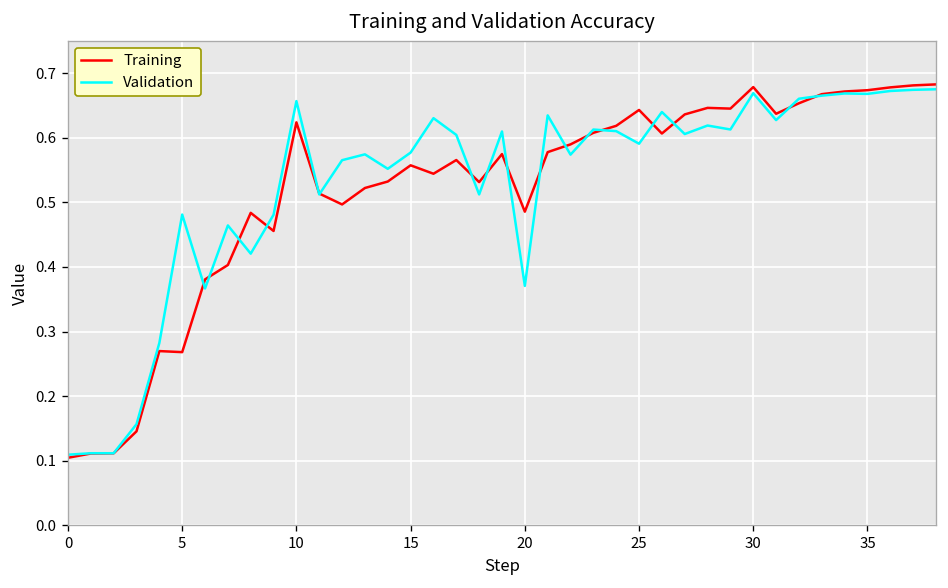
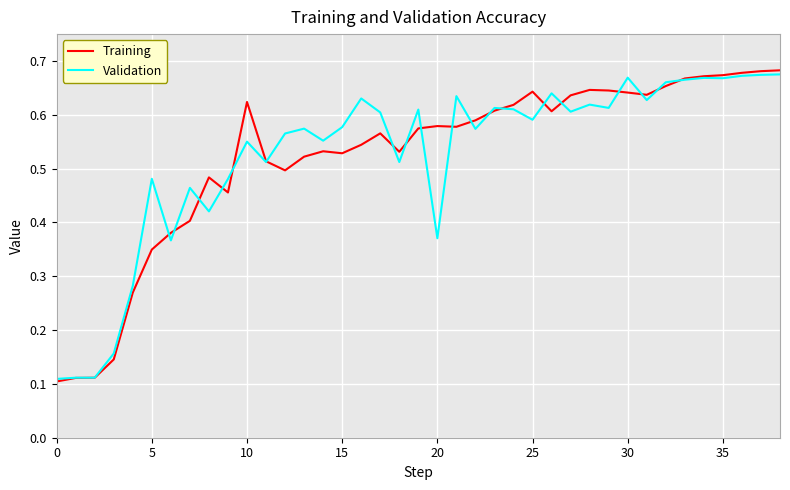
Training, 5: 0.27 -> 0.35
Validation, 10: 0.66 -> 0.55
Training, 15: 0.56 -> 0.53
Training, 20: 0.49 -> 0.58
Training, 30: 0.68 -> 0.64
